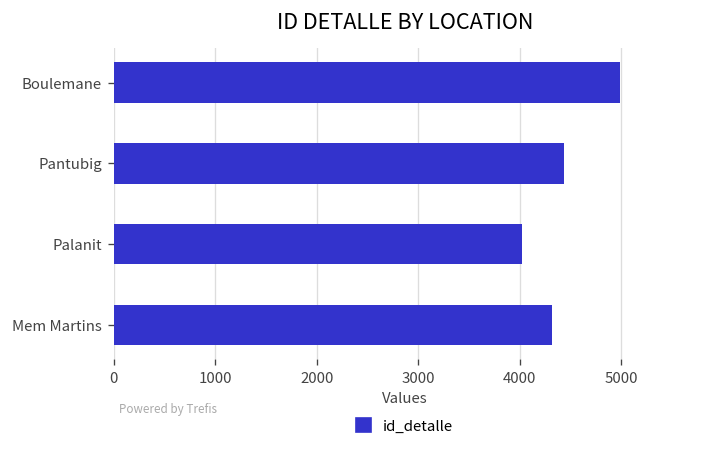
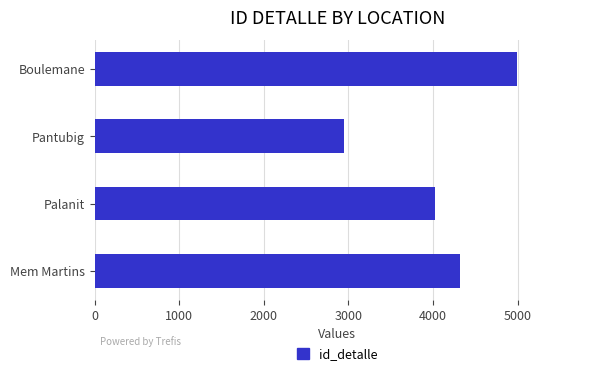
Pantubig: 4400 -> 2900
